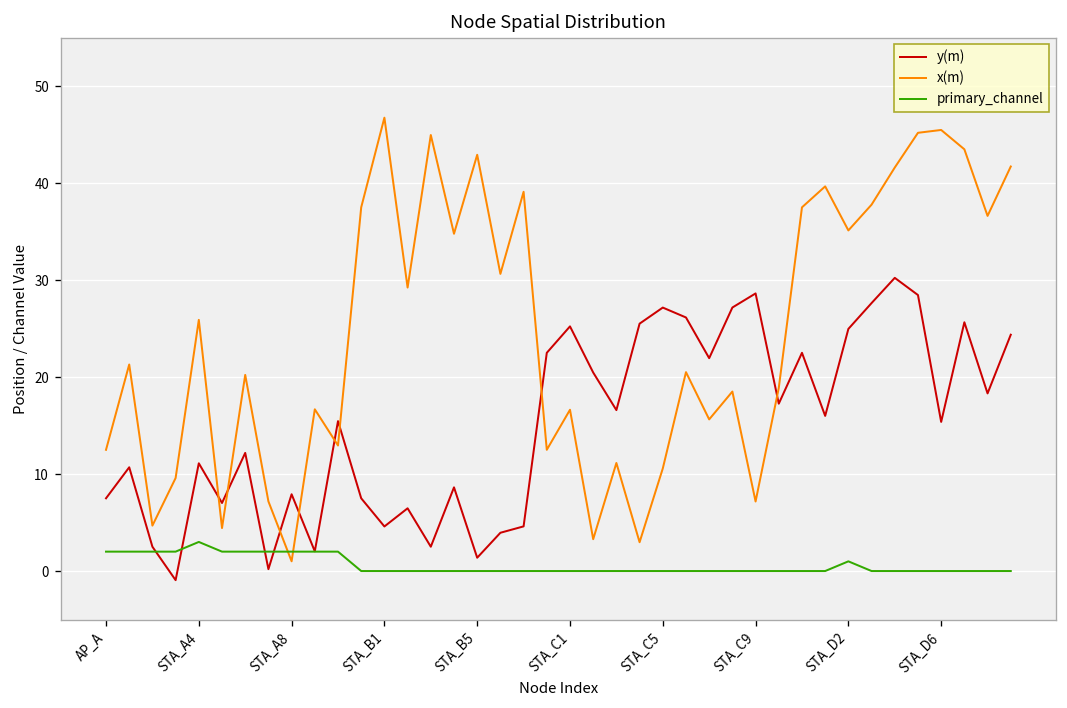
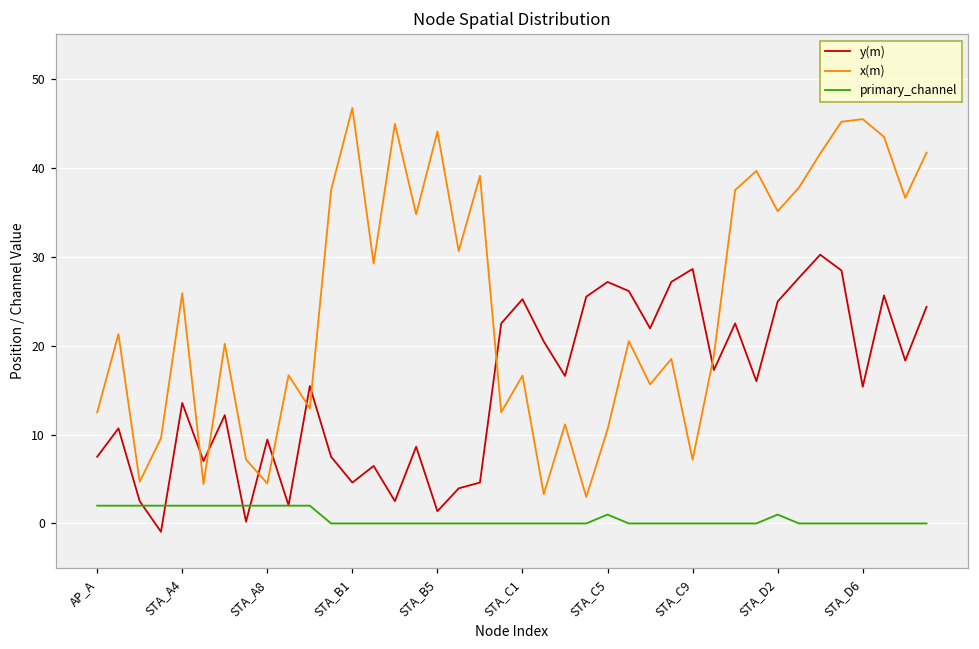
y(m), STA_A4: 11 -> 14
primary_channel, STA_A4: 3 -> 2
y(m), STA_A8: 8 -> 9
x(m), STA_A8: 1 -> 5
x(m), STA_B5: 43 -> 44
primary_channel, STA_C5: 0 -> 1
